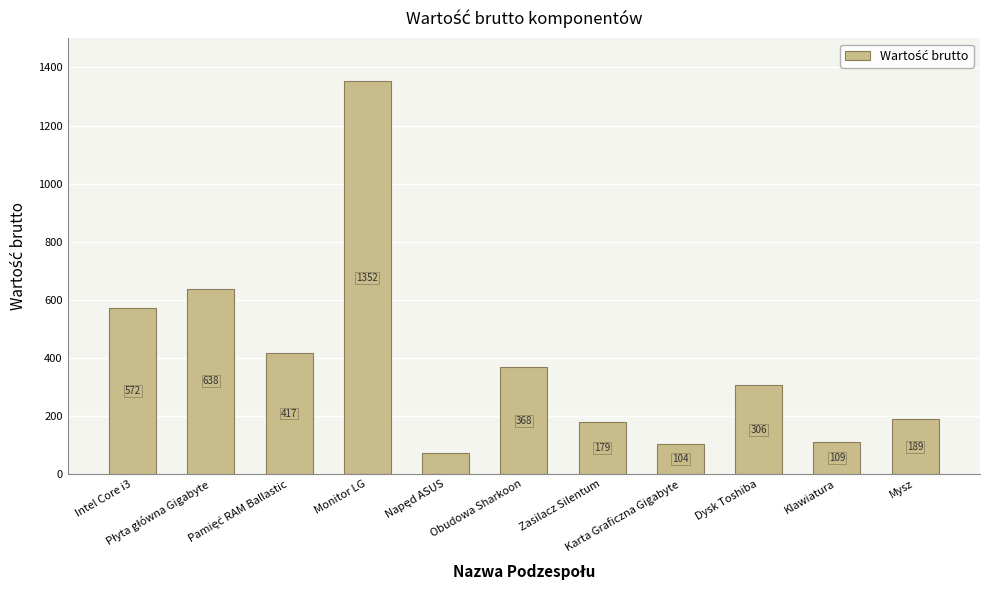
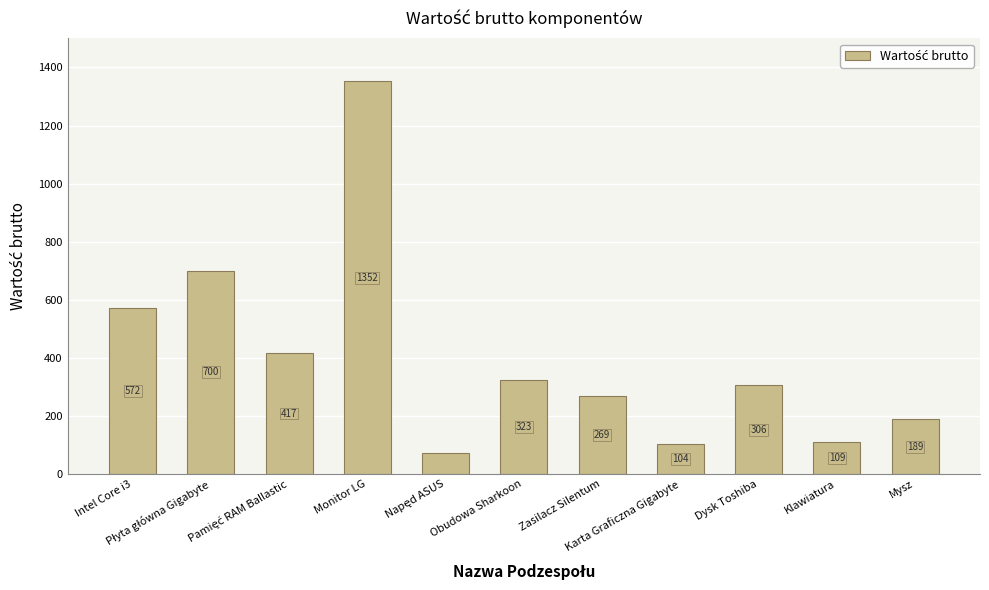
Płyta główna Gigabyte: 638 -> 700
Obudowa Sharkoon: 368 -> 323
Zasilacz Silentum: 179 -> 269
